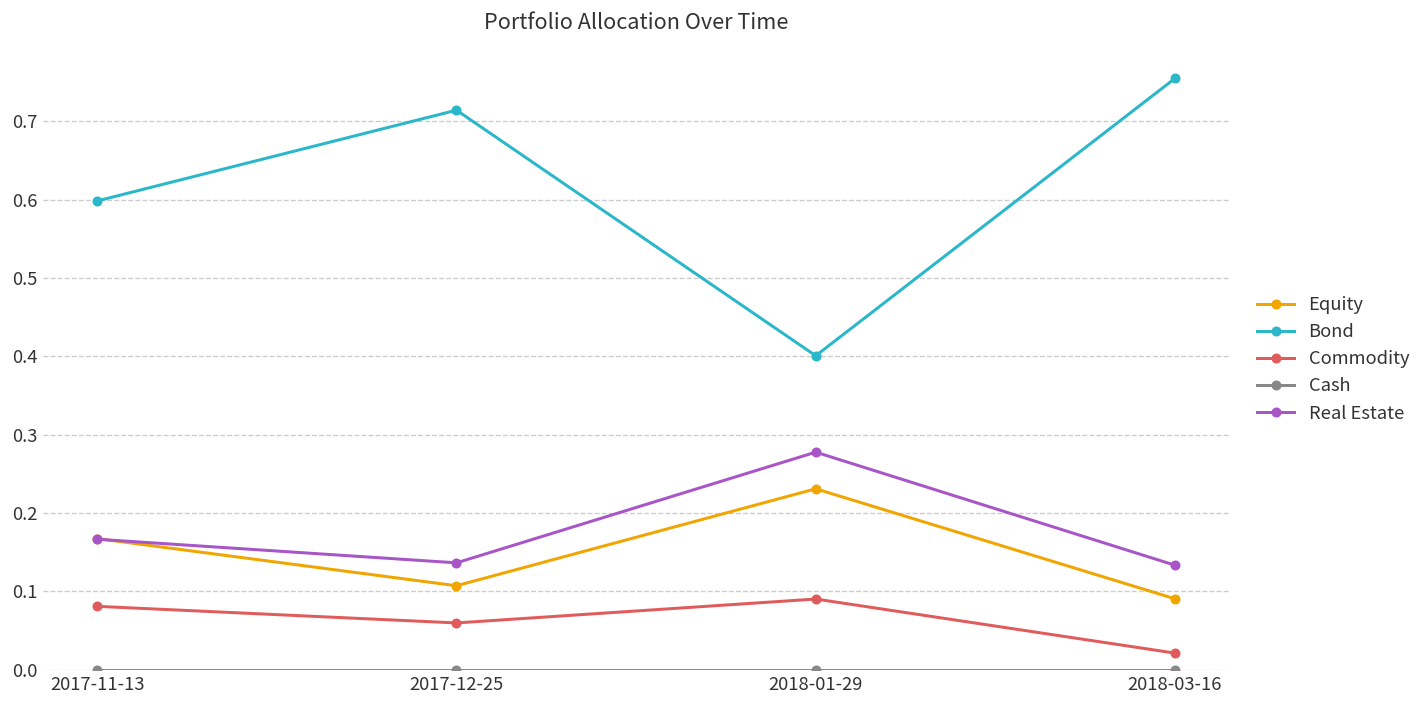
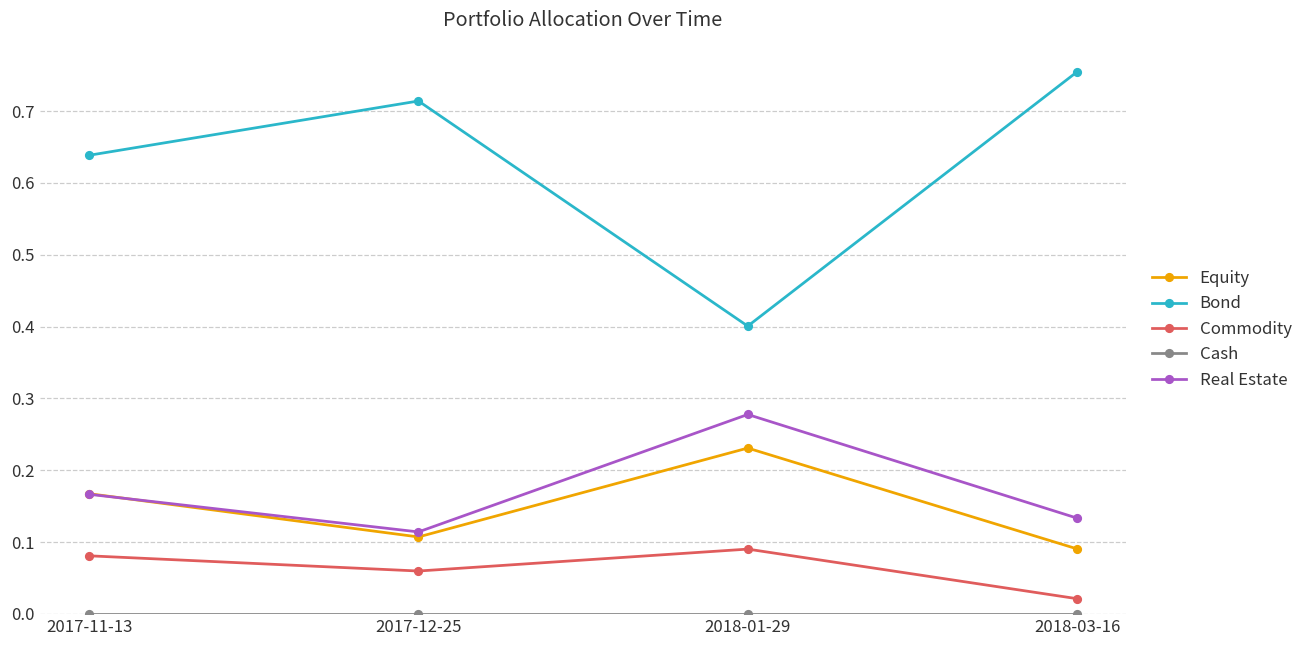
Bond, 2017-11-13: 0.60 -> 0.64
Real Estate, 2017-12-25: 0.14 -> 0.11
